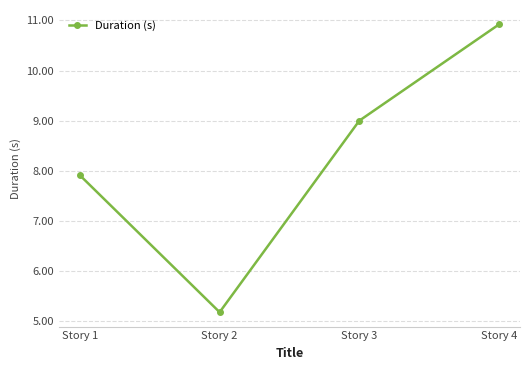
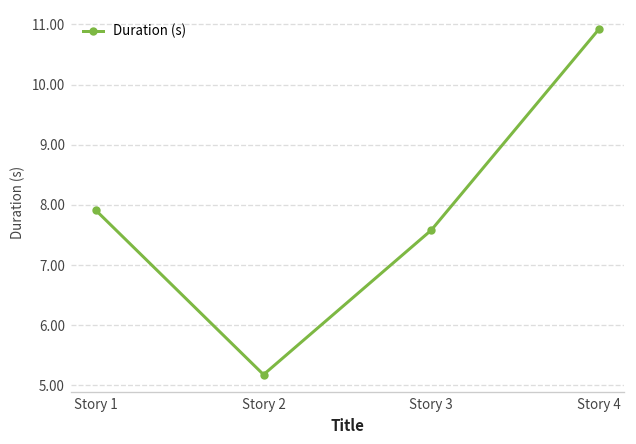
Story 3: 9.0 -> 7.6
